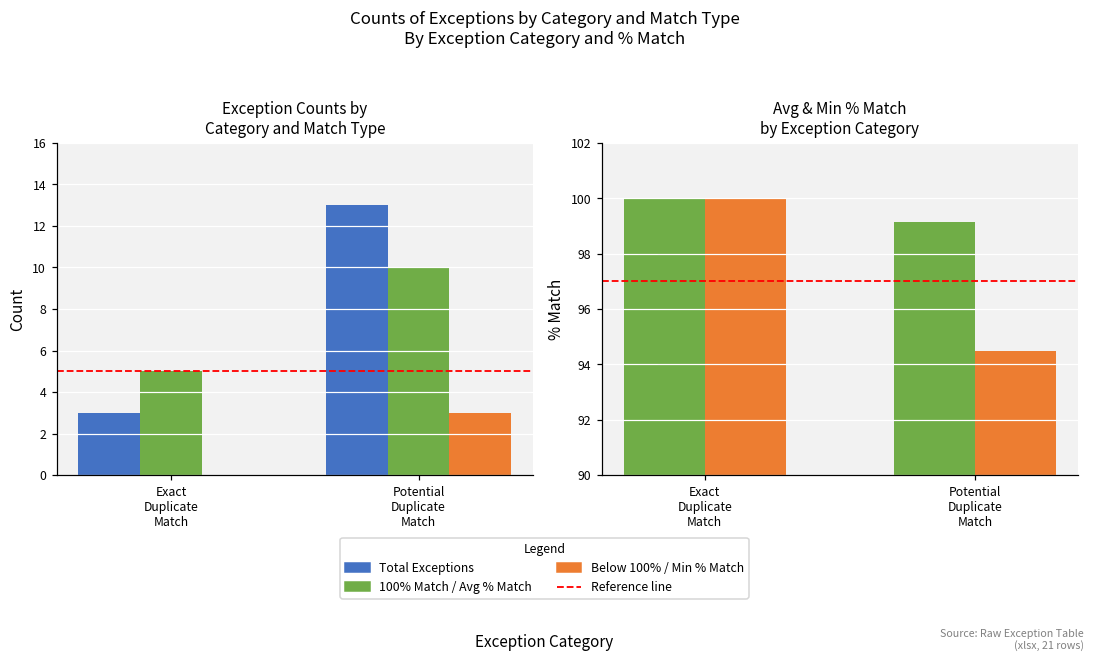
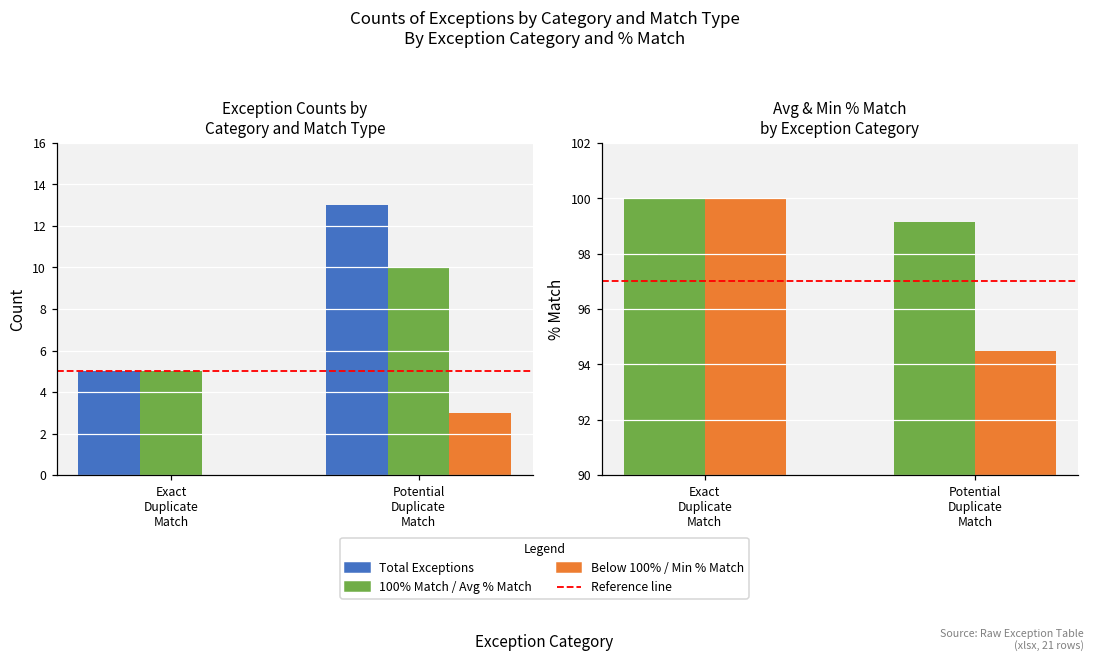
Exception Counts by Category and Match Type, Total Exceptions, Exact Duplicate Match: 3 -> 5
